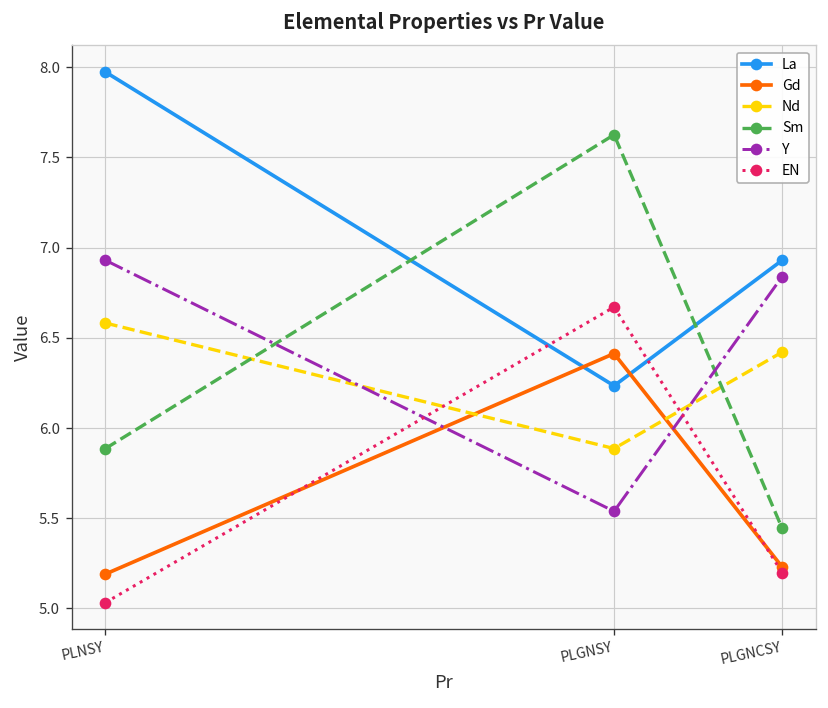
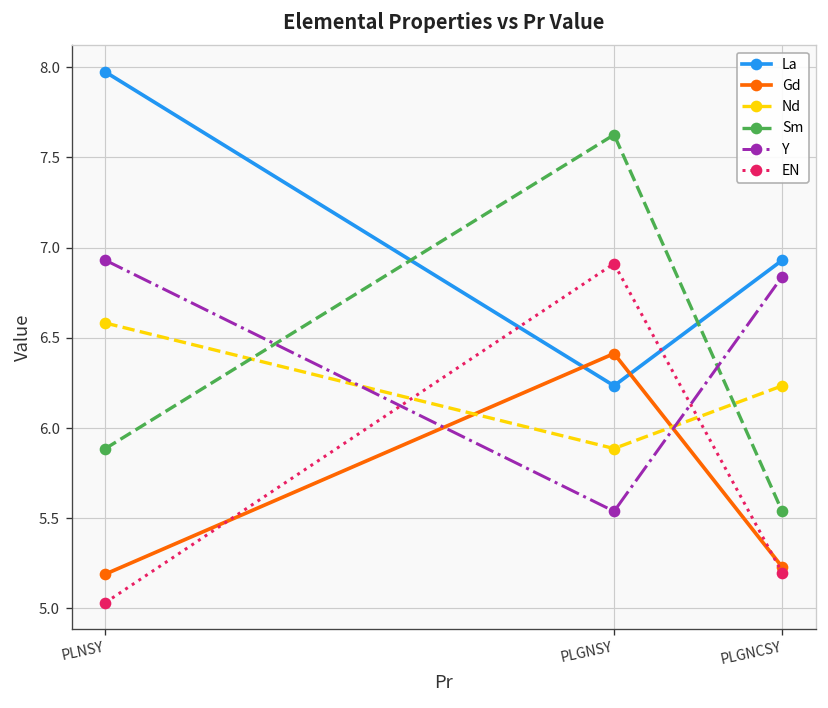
EN, PLGNSY: 6.67 -> 6.91
Nd, PLGNCSY: 6.42 -> 6.23
Sm, PLGNCSY: 5.44 -> 5.54
